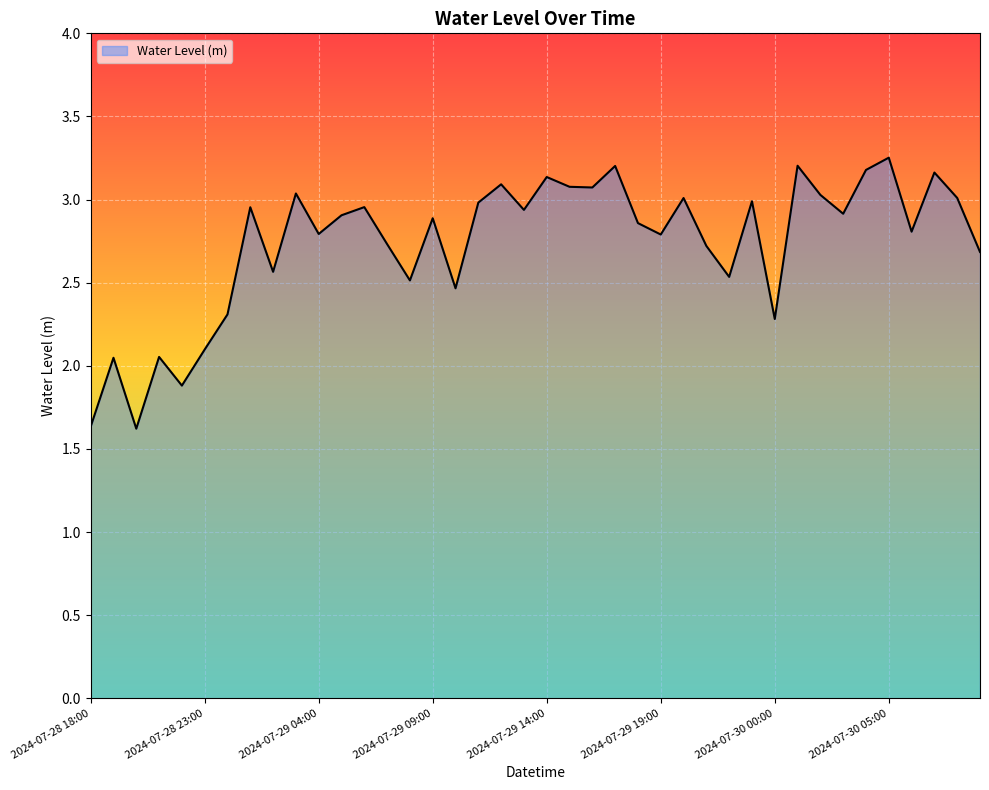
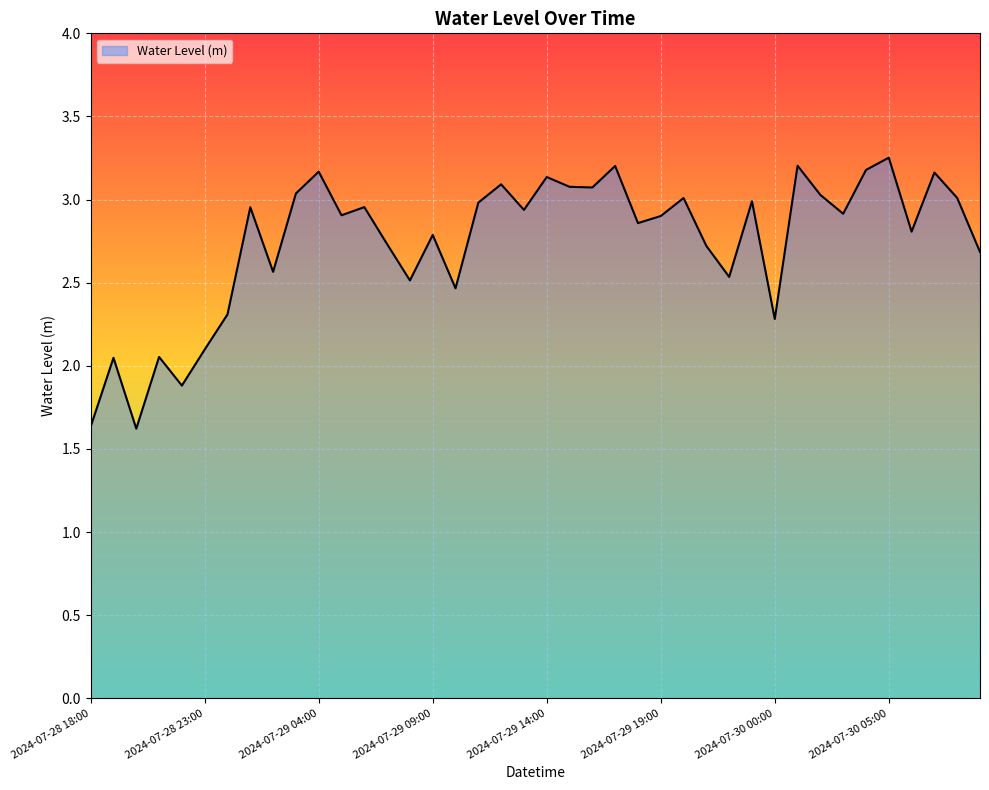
2024-07-29 04:00: 2.79 -> 3.17
2024-07-29 09:00: 2.89 -> 2.79
2024-07-29 19:00: 2.79 -> 2.90
